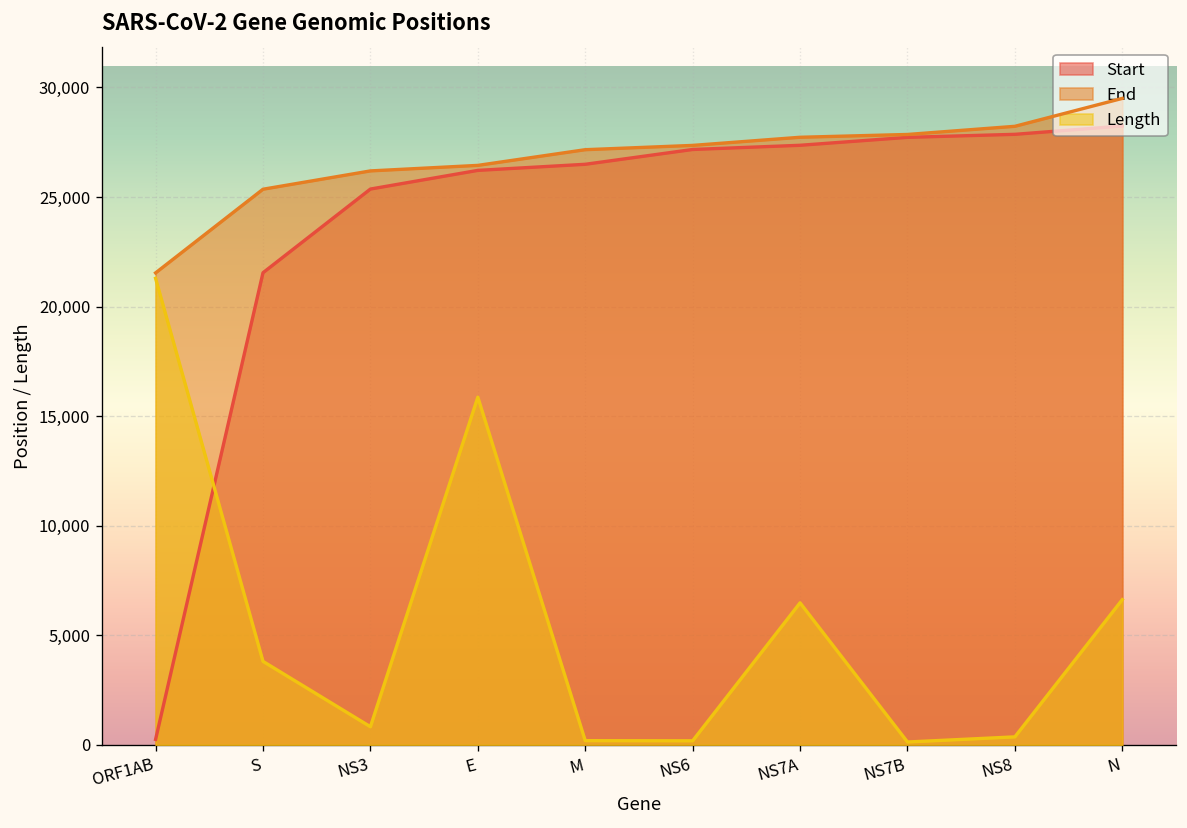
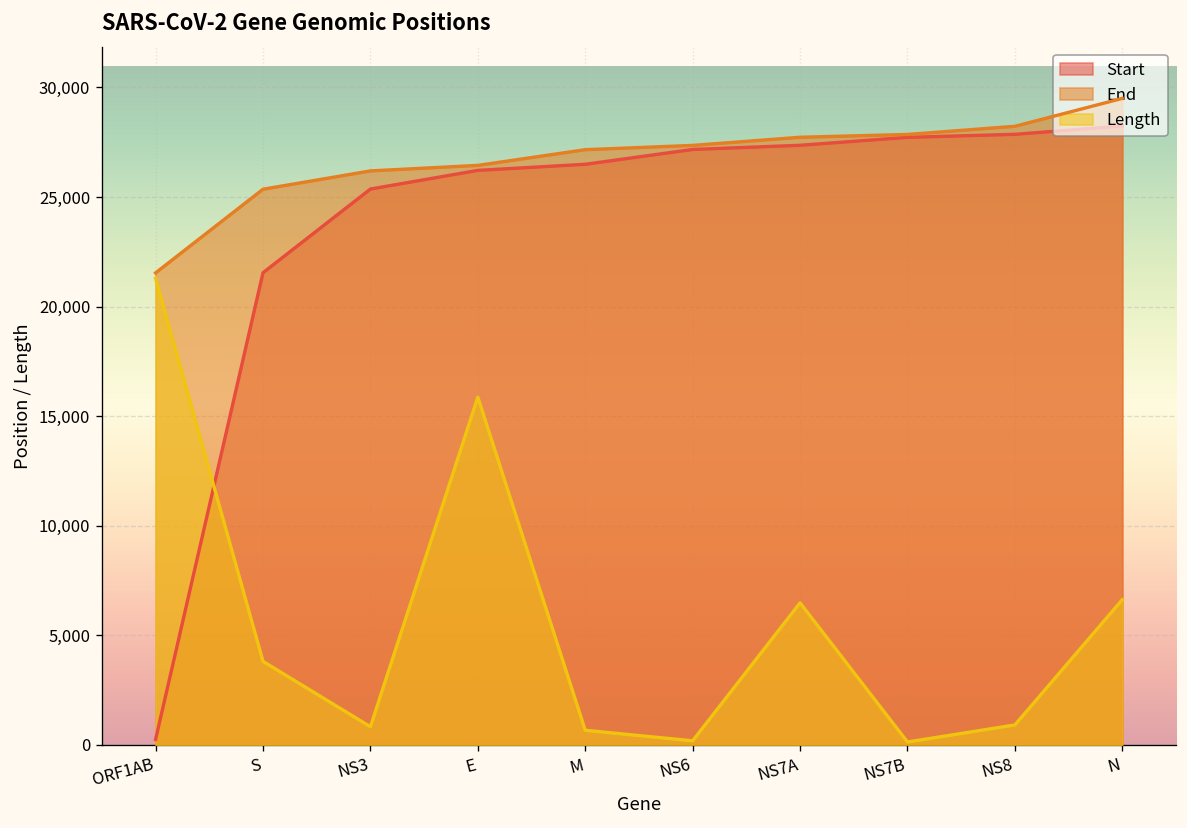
Length, M: 200 -> 700
Length, NS8: 400 -> 900
